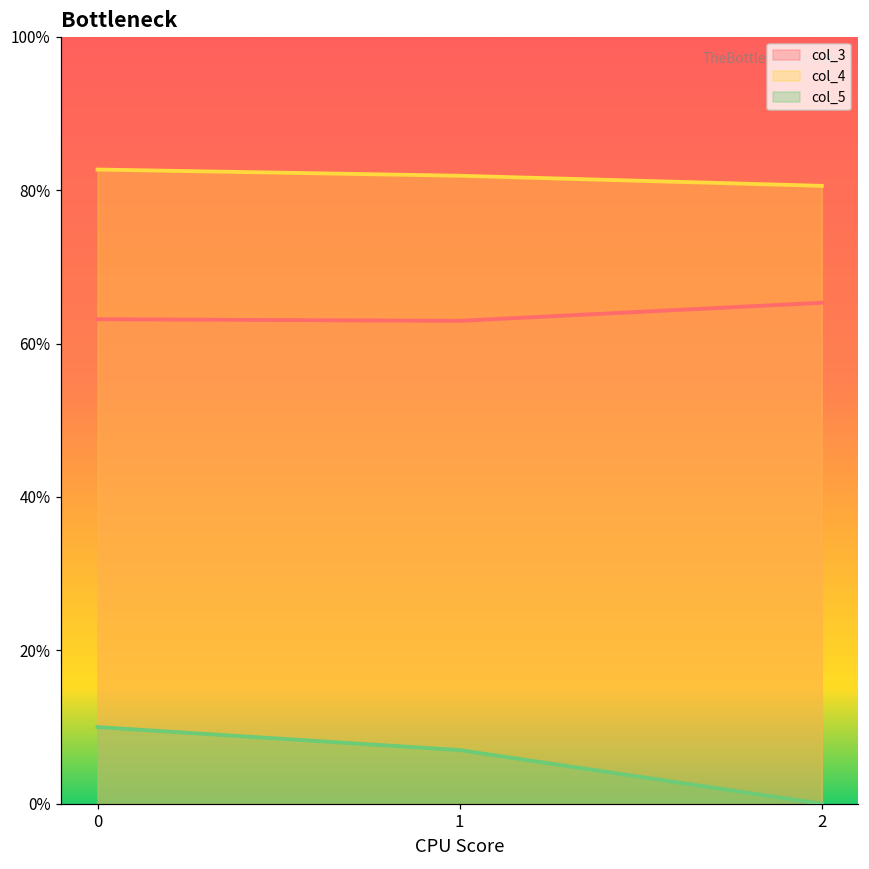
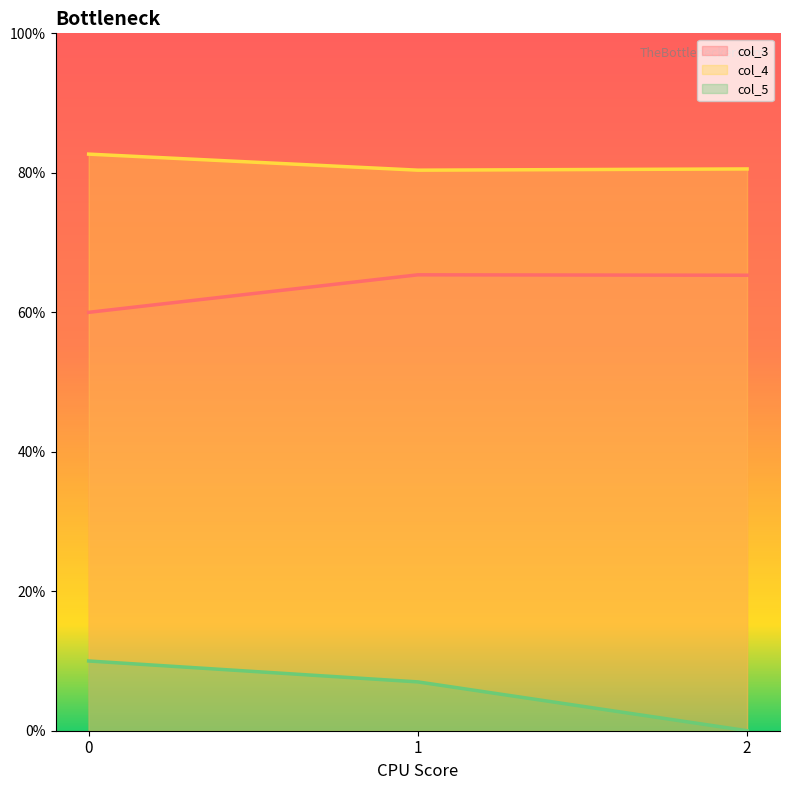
col_3, 0: 63% -> 60%
col_3, 1: 63% -> 65%
col_4, 1: 82% -> 80%
